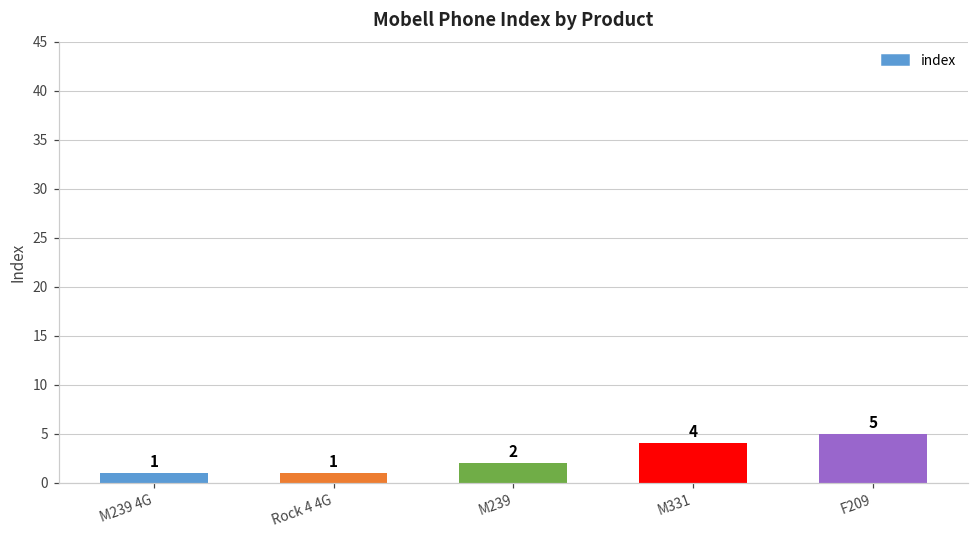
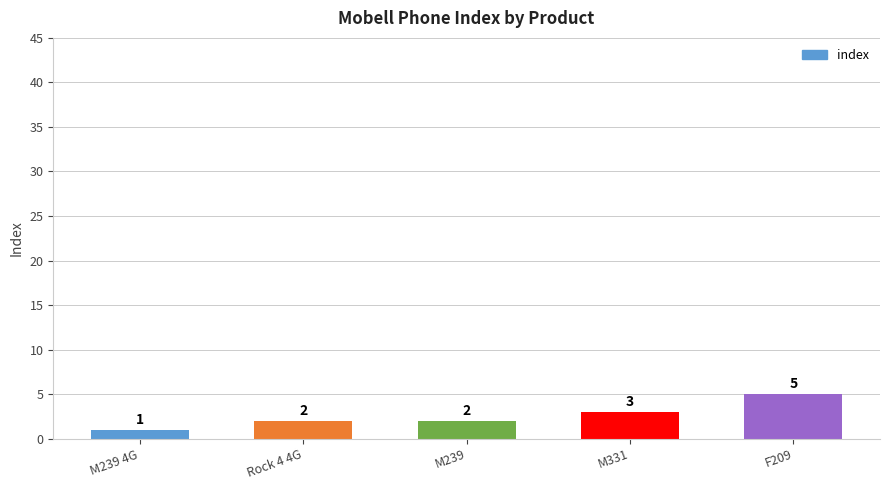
Rock 4 4G: 1 -> 2
M331: 4 -> 3
